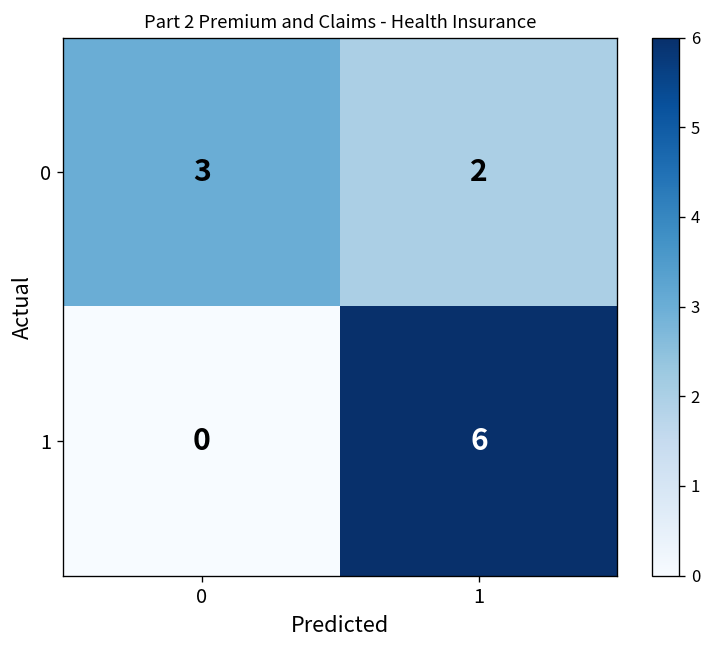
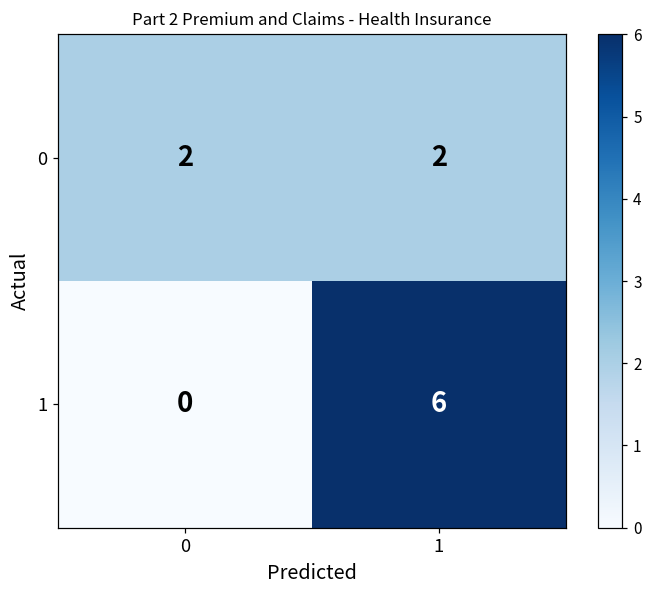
0, 0: 3 -> 2
